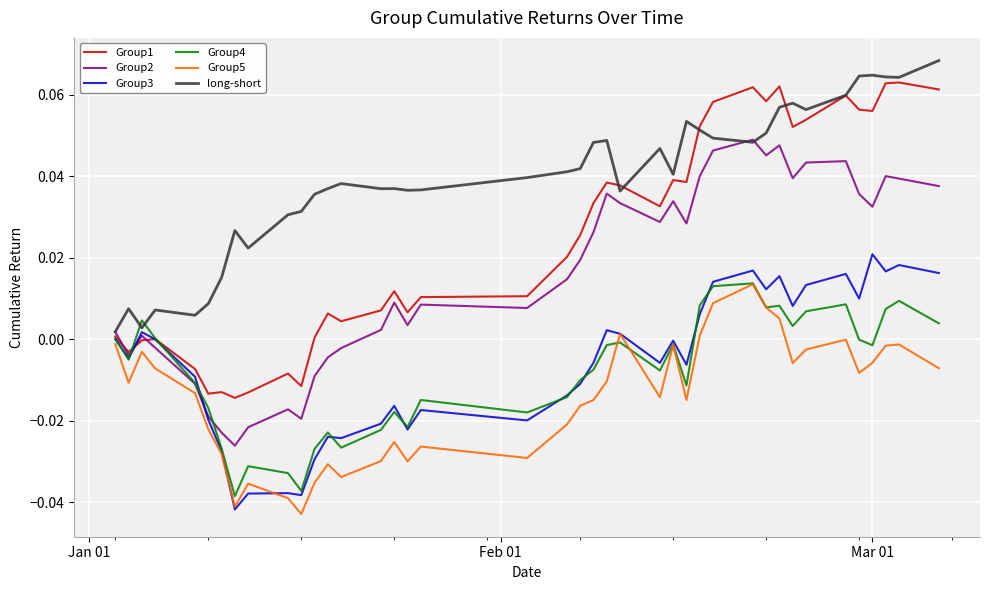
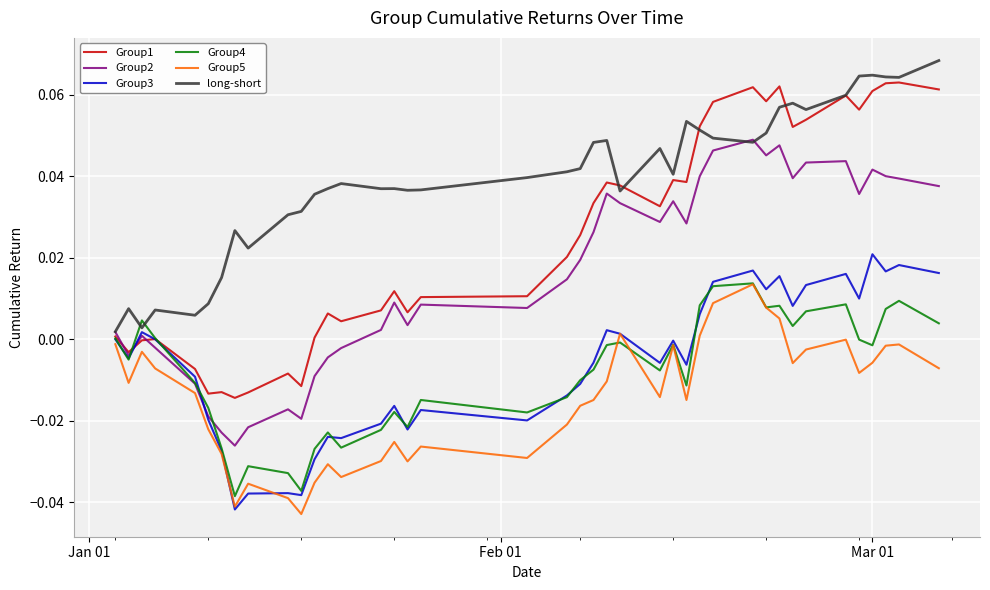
Group1, Mar 01: 0.056 -> 0.061
Group2, Mar 01: 0.033 -> 0.042
